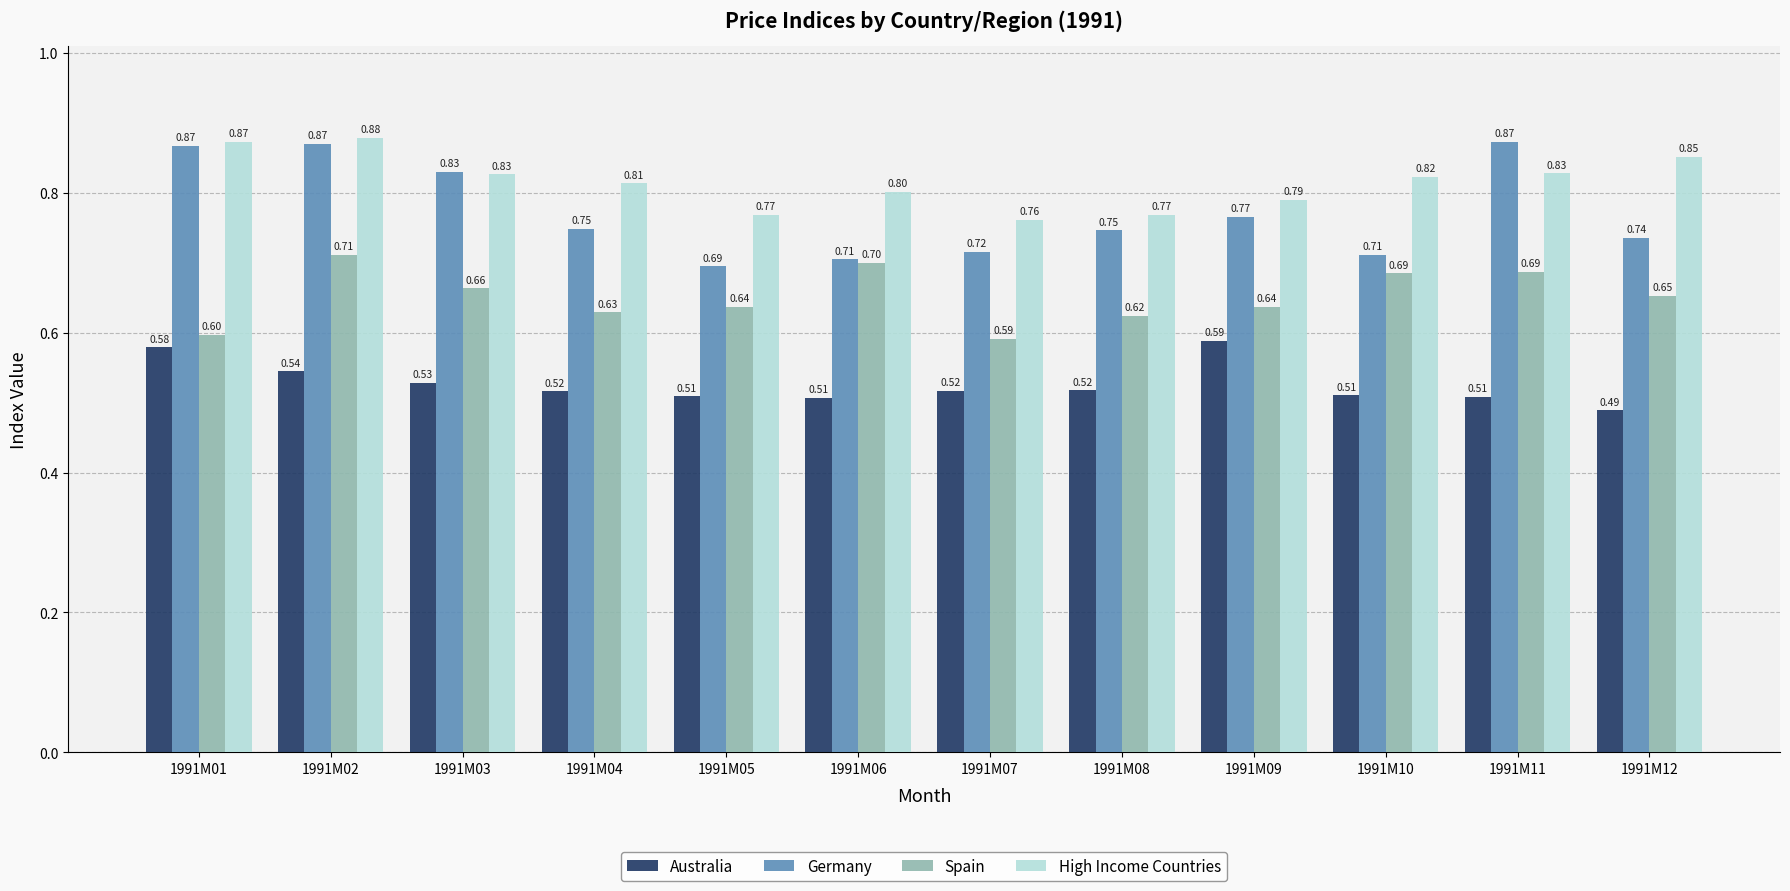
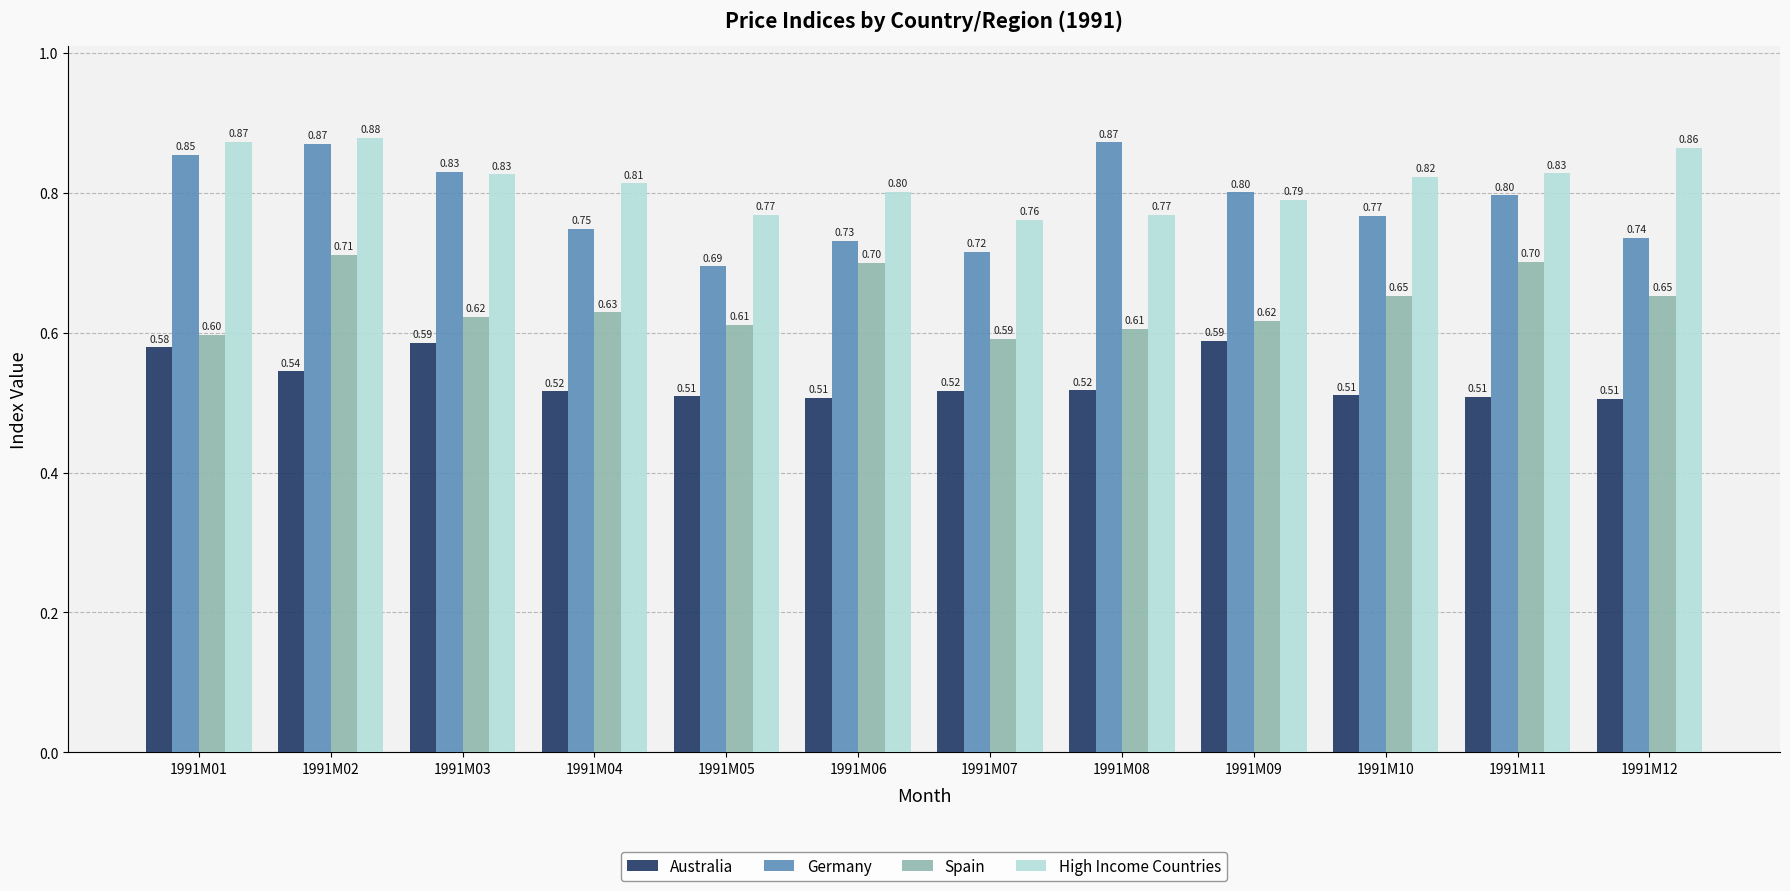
Germany, 1991M01: 0.87 -> 0.85
Australia, 1991M03: 0.53 -> 0.59
Spain, 1991M03: 0.66 -> 0.62
Spain, 1991M05: 0.64 -> 0.61
Germany, 1991M06: 0.71 -> 0.73
Germany, 1991M08: 0.75 -> 0.87
Spain, 1991M08: 0.62 -> 0.61
Germany, 1991M09: 0.77 -> 0.80
Spain, 1991M09: 0.64 -> 0.62
Germany, 1991M10: 0.71 -> 0.77
Spain, 1991M10: 0.69 -> 0.65
Germany, 1991M11: 0.87 -> 0.80
Spain, 1991M11: 0.69 -> 0.70
Australia, 1991M12: 0.49 -> 0.51
High Income Countries, 1991M12: 0.85 -> 0.86
